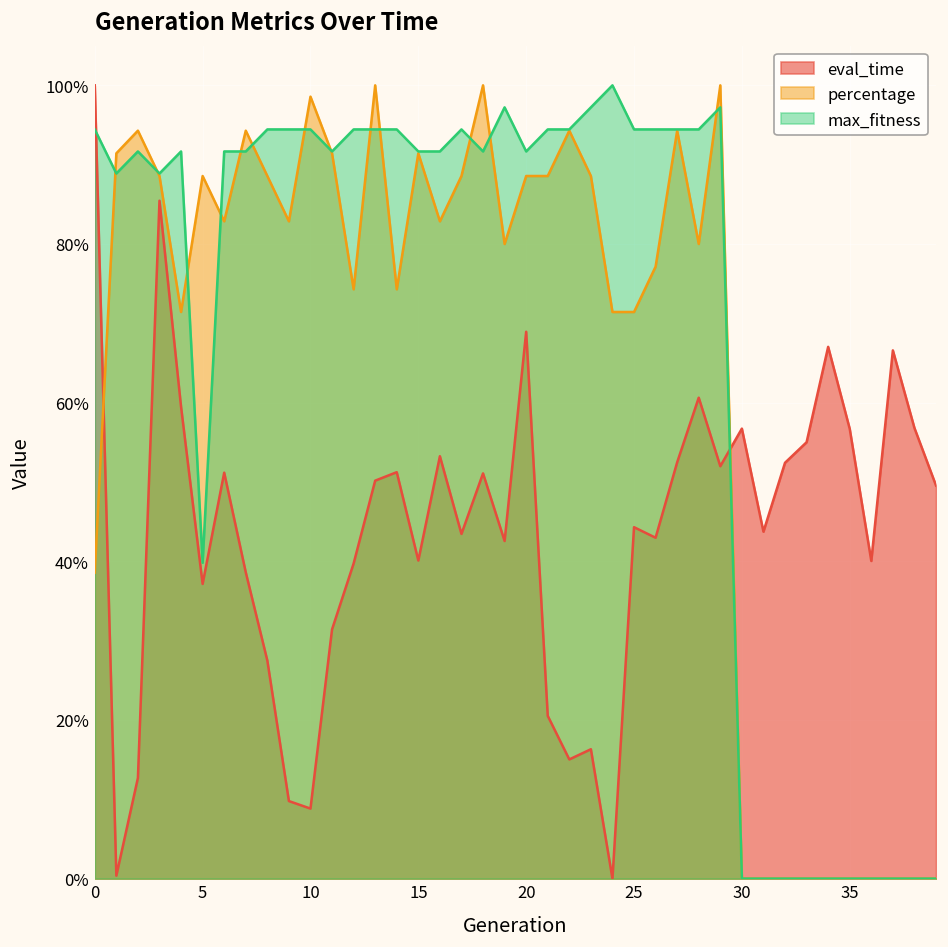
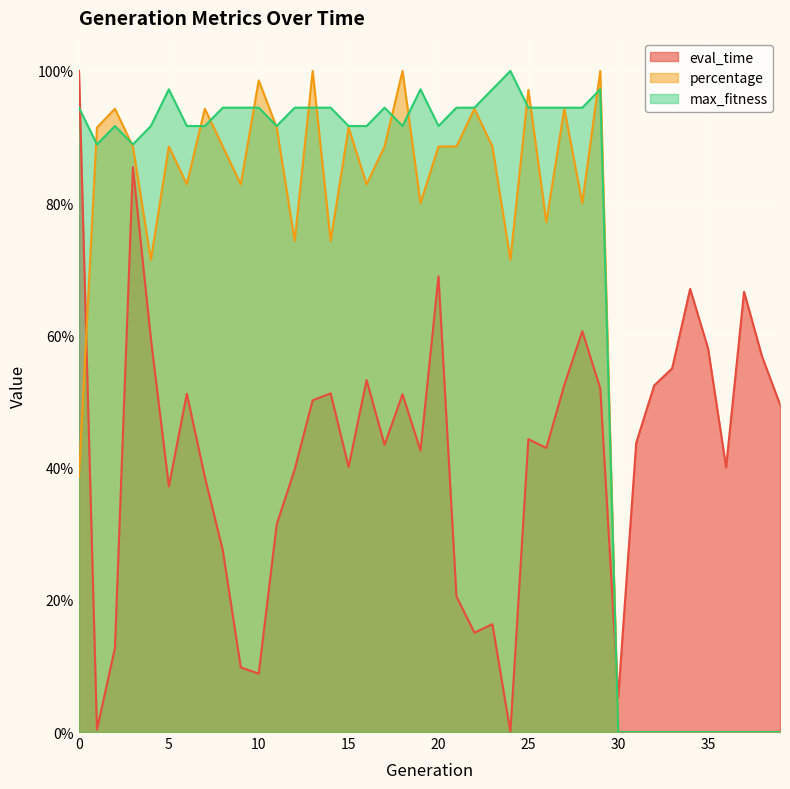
max_fitness, 5: 40% -> 97%
percentage, 25: 71% -> 97%
eval_time, 30: 57% -> 5%
eval_time, 35: 57% -> 58%
